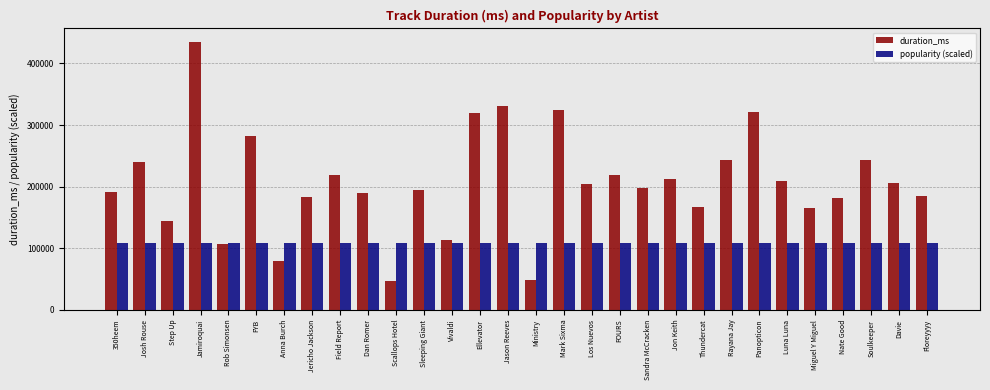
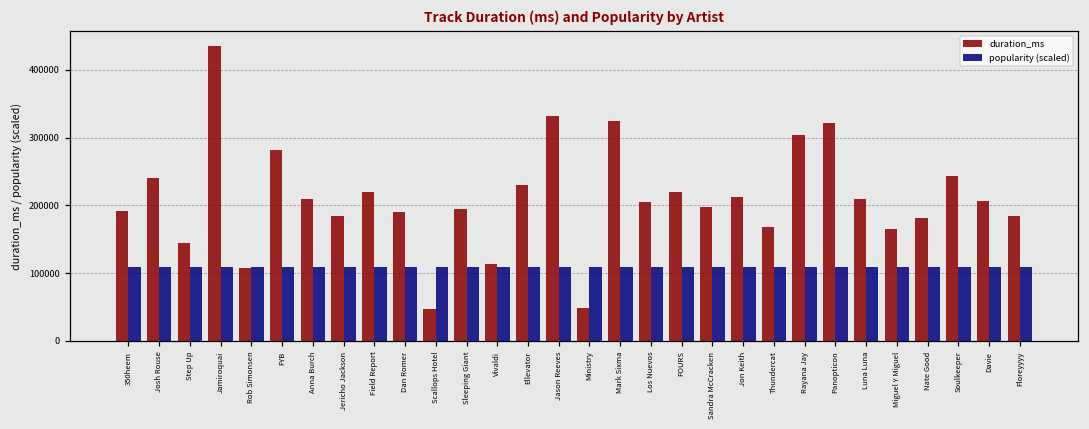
duration_ms, Anna Burch: 80000 -> 210000
duration_ms, Ellevator: 320000 -> 230000
duration_ms, Rayana Jay: 240000 -> 300000
